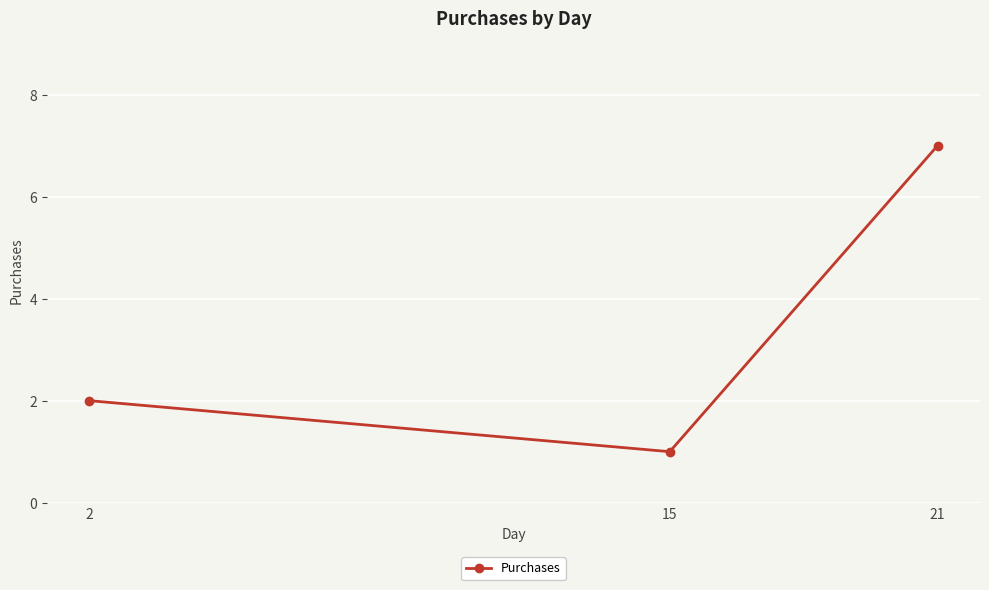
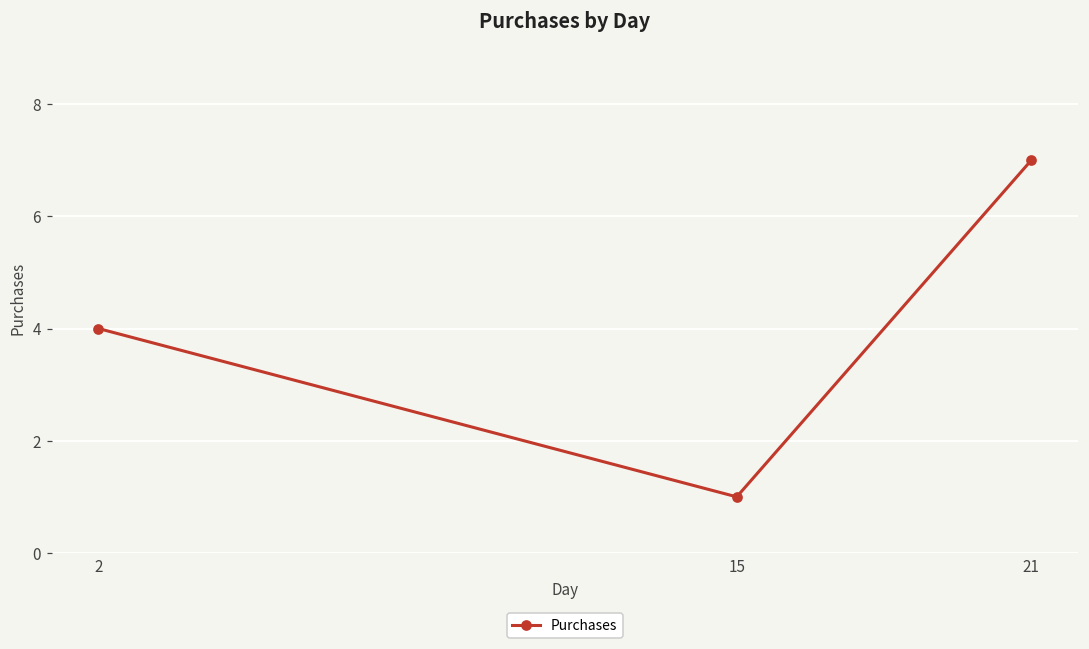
2: 2 -> 4
